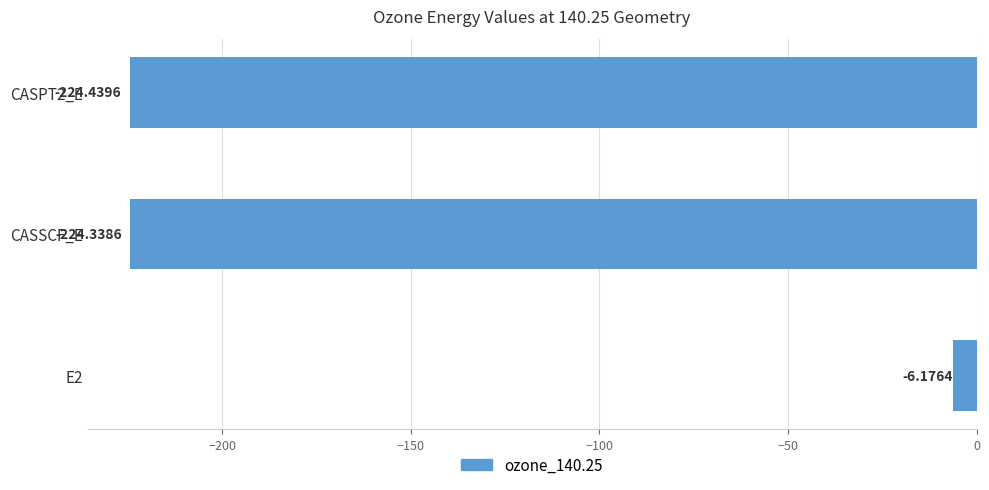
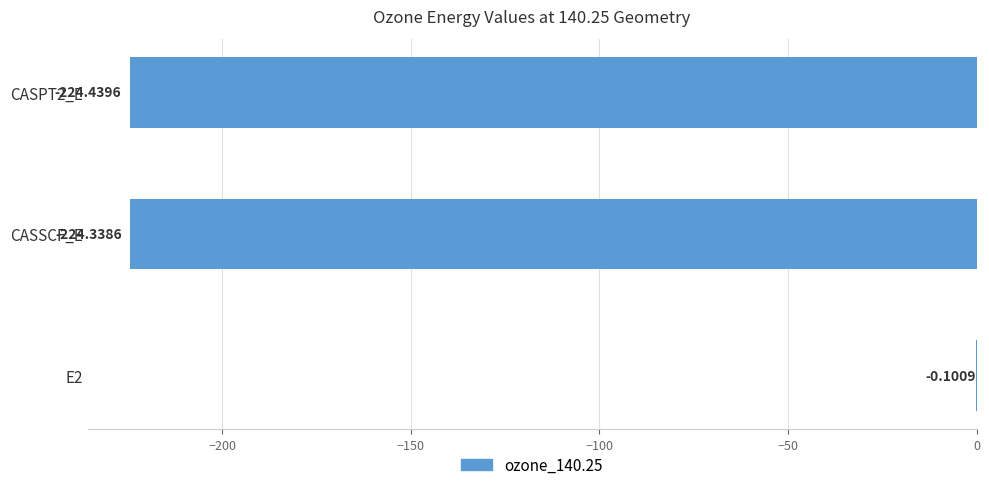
E2: -6.1764 -> -0.1009
